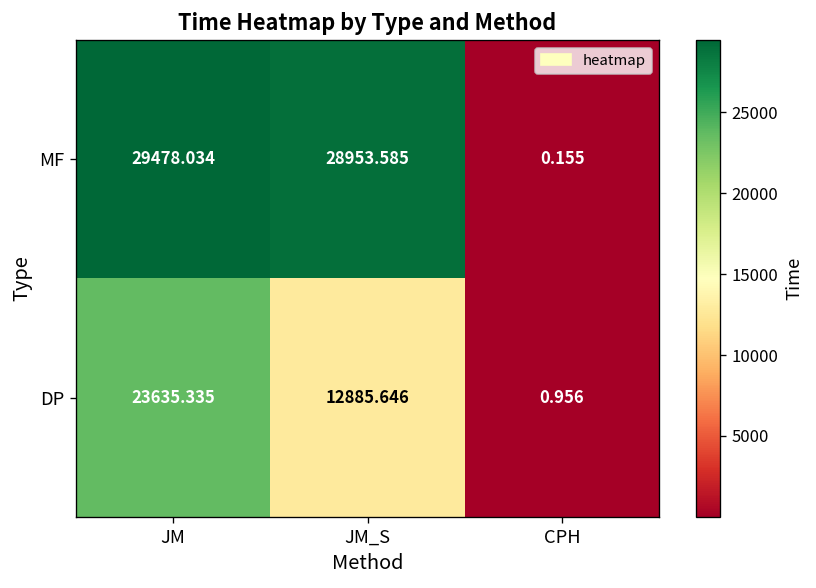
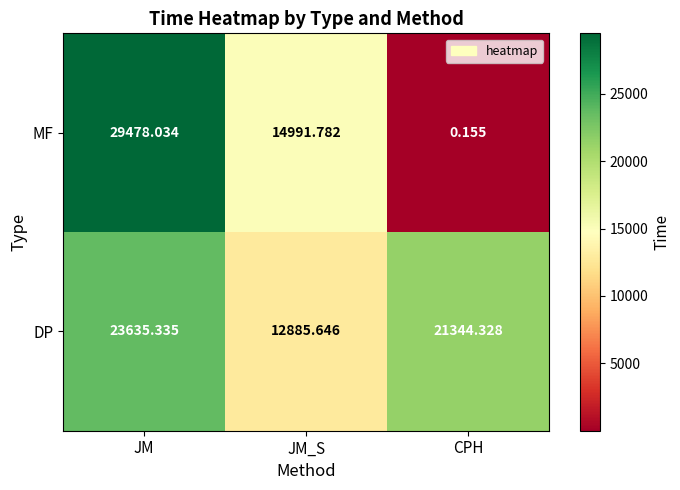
MF, JM_S: 28953.585 -> 14991.782
DP, CPH: 0.956 -> 21344.328
